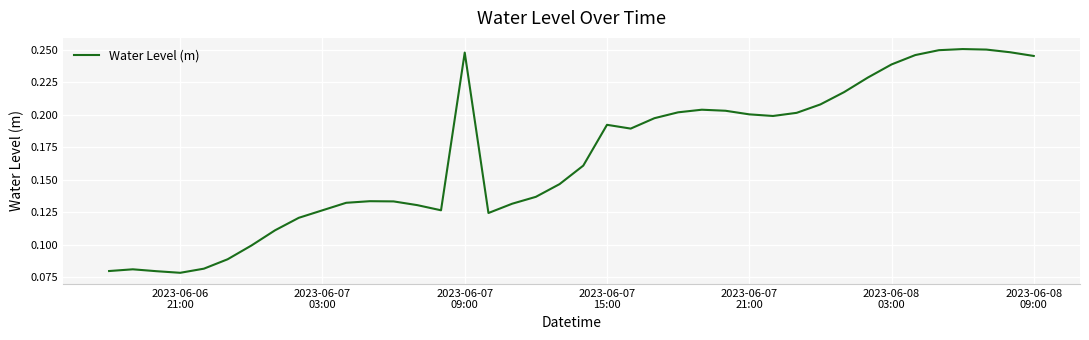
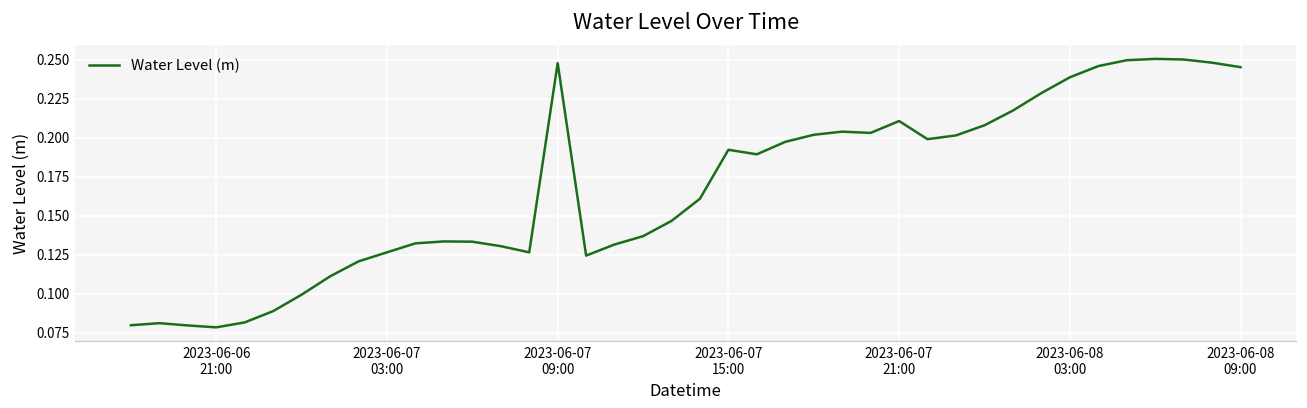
2023-06-07 21:00: 0.200 -> 0.211
